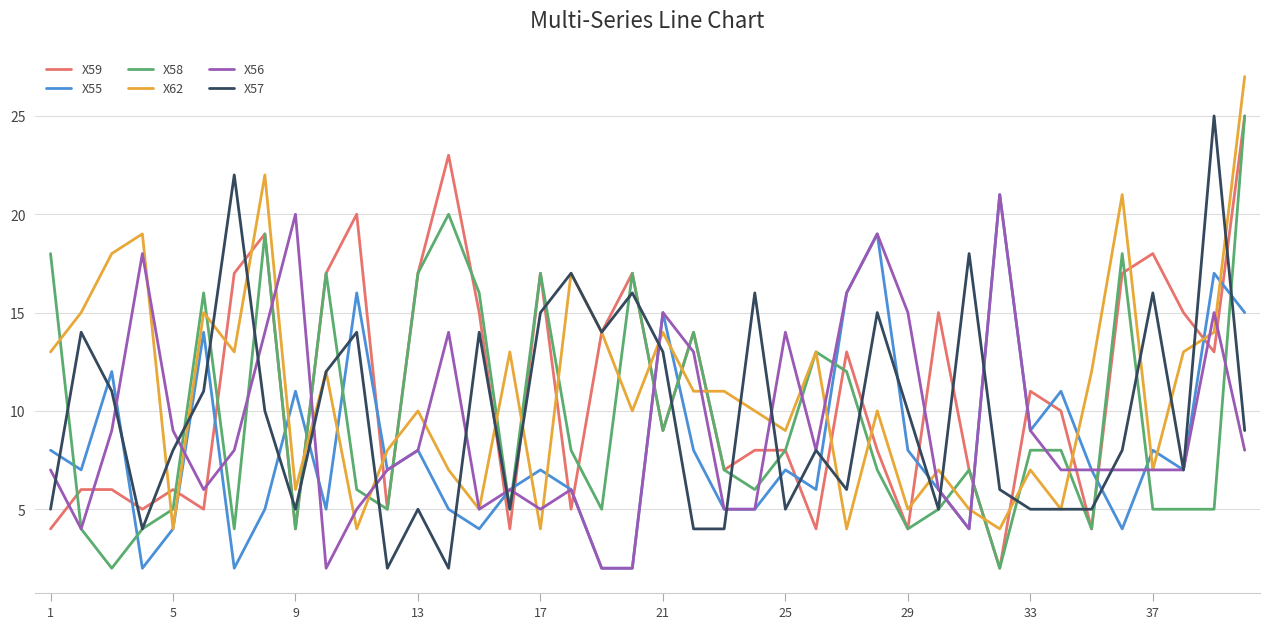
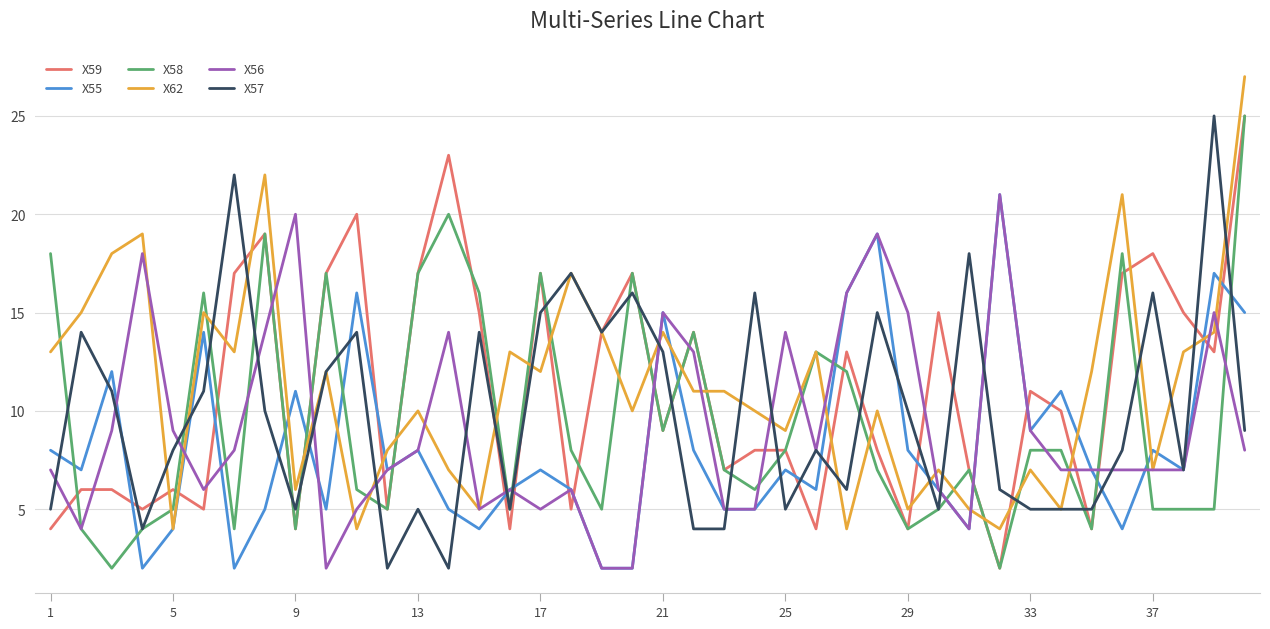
X62, 17: 4 -> 12
